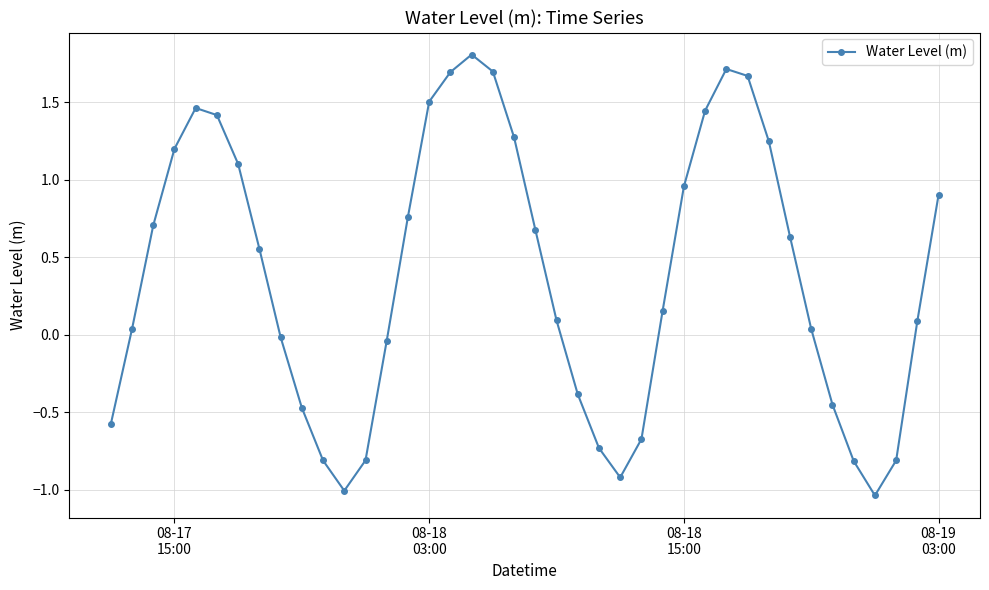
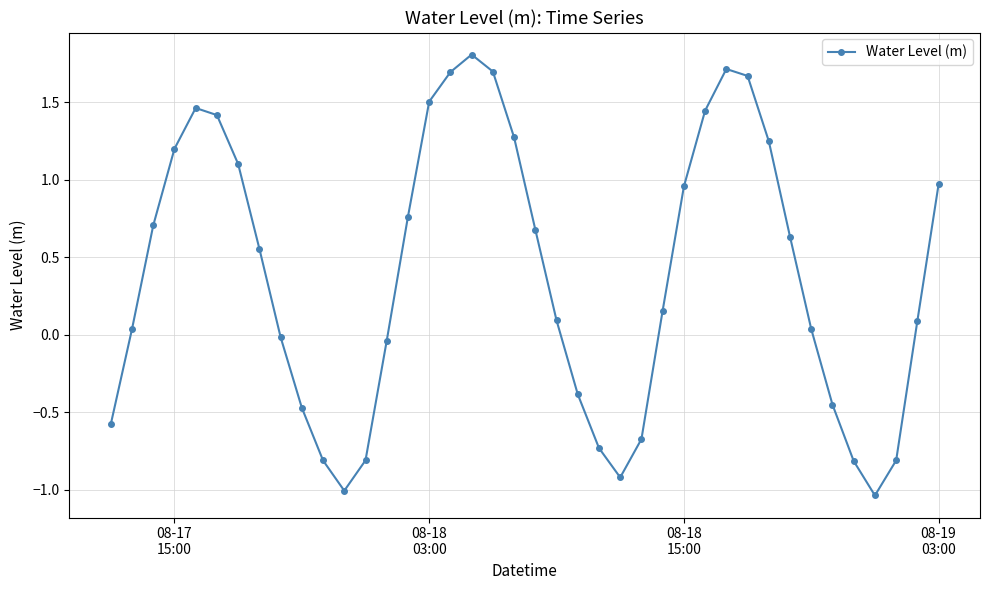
08-19 03:00: 0.90 -> 0.97
